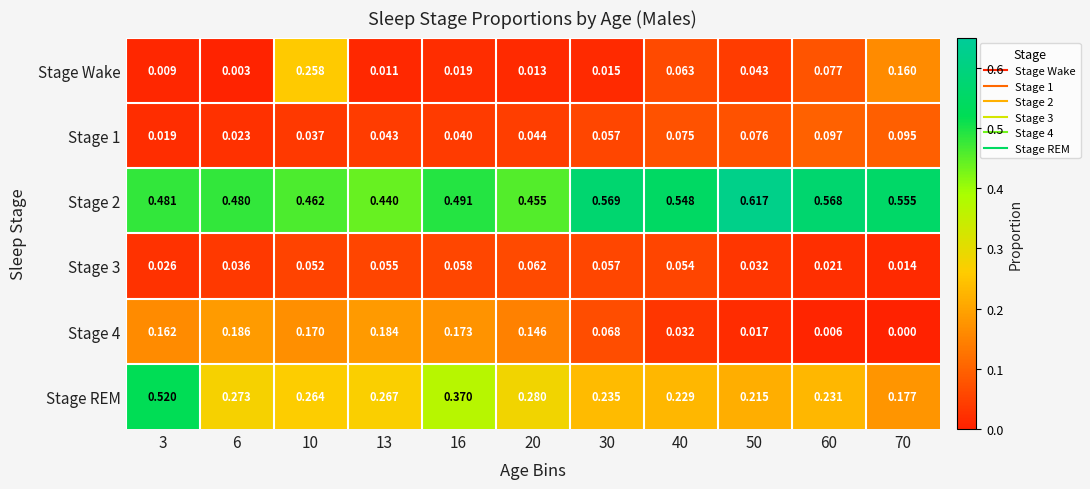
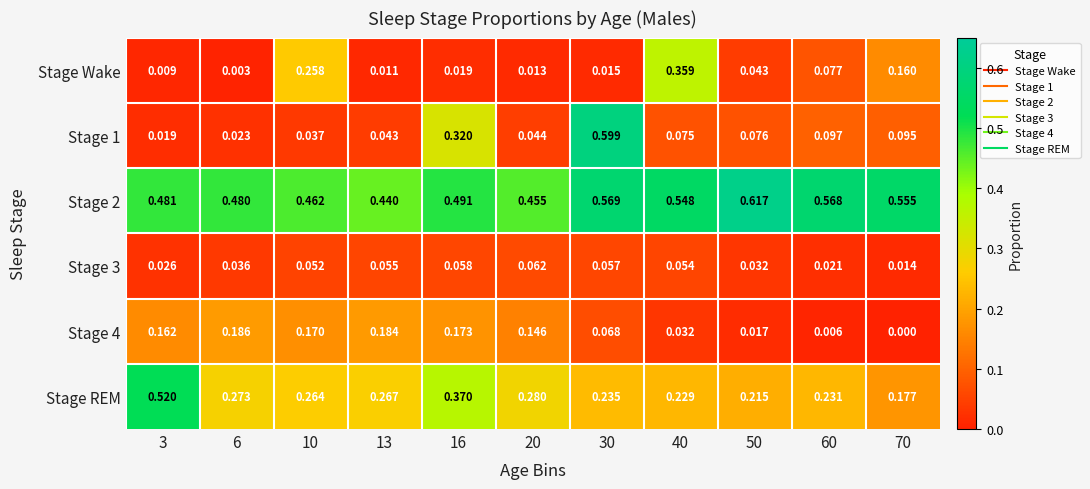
Stage Wake, 40: 0.063 -> 0.359
Stage 1, 16: 0.040 -> 0.320
Stage 1, 30: 0.057 -> 0.599
